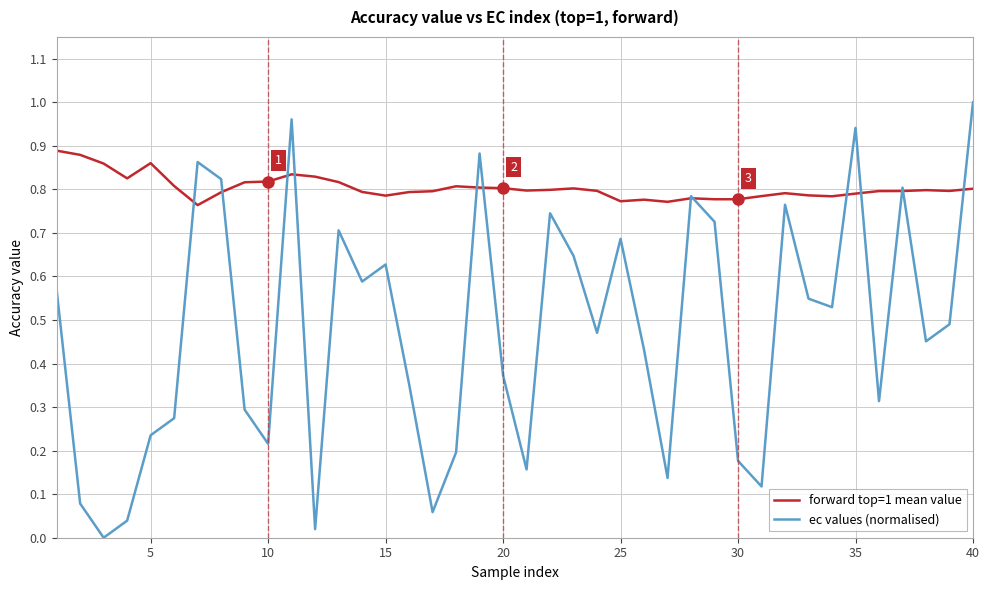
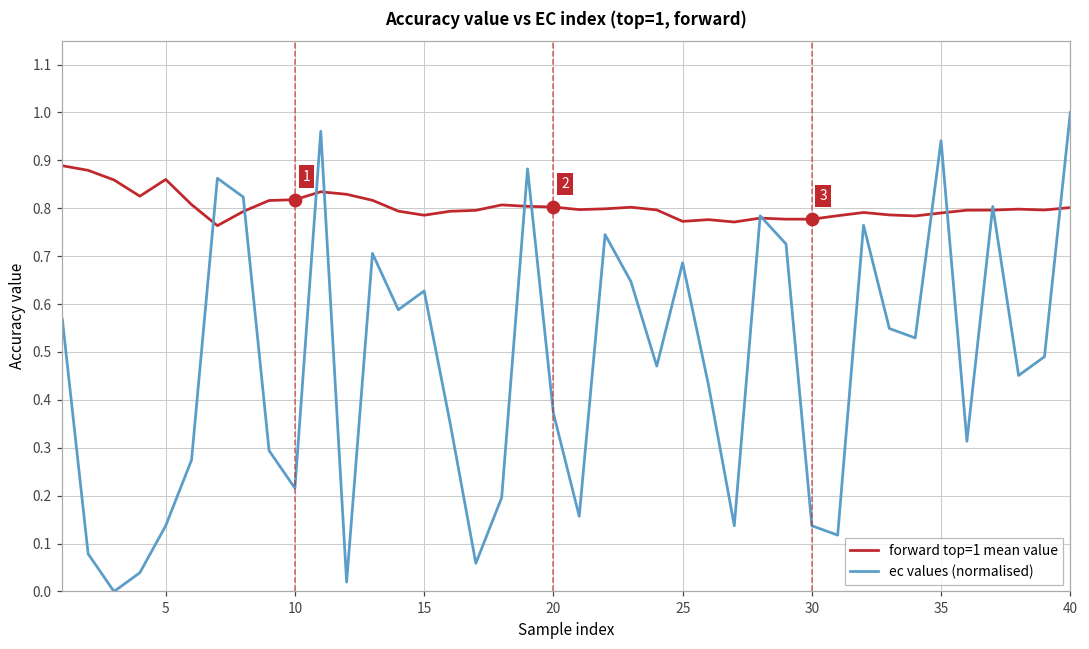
ec values (normalised), 5: 0.24 -> 0.14
ec values (normalised), 30: 0.18 -> 0.14
